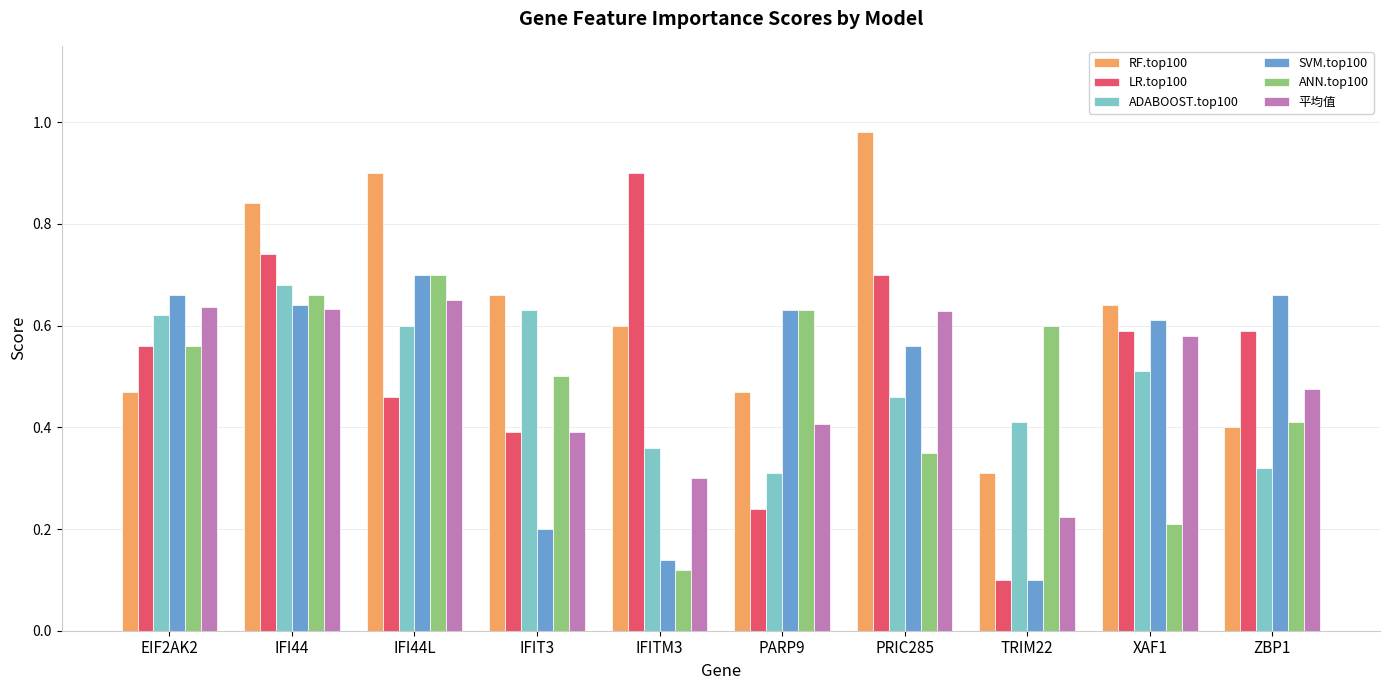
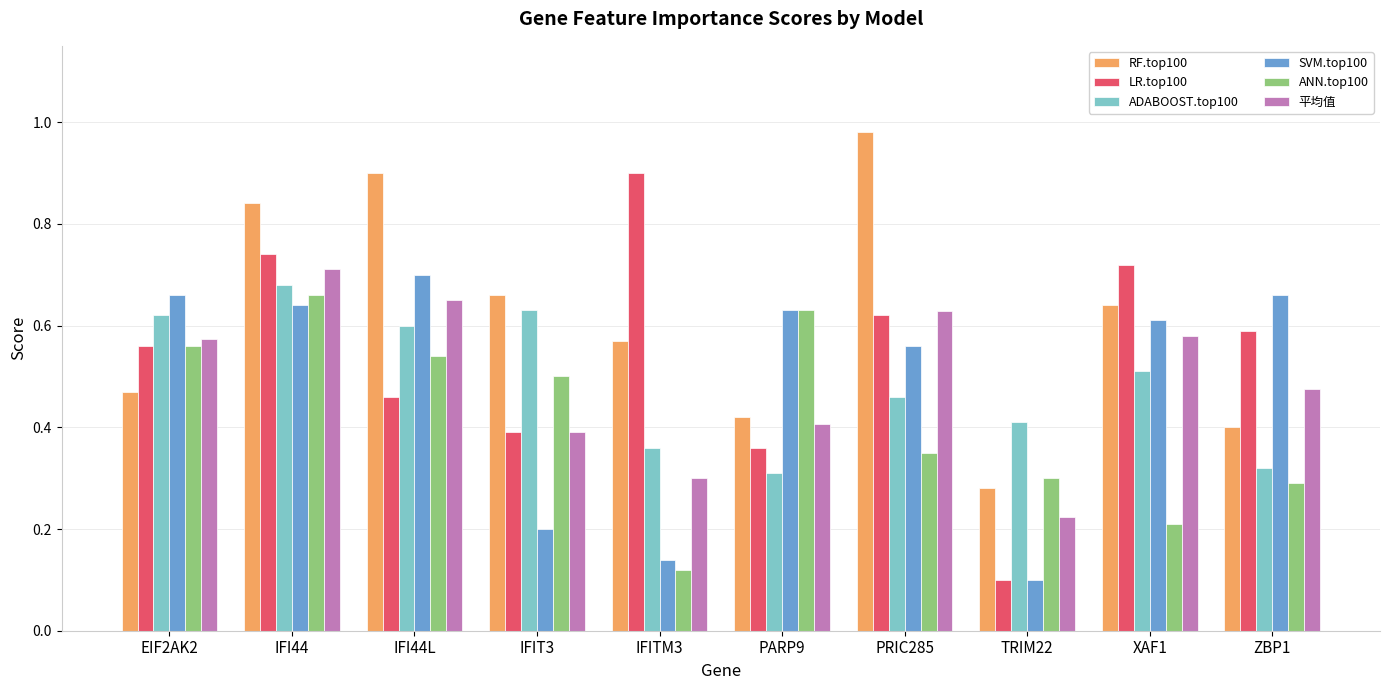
平均值, EIF2AK2: 0.64 -> 0.57
平均值, IFI44: 0.63 -> 0.71
ANN.top100, IFI44L: 0.70 -> 0.54
RF.top100, IFITM3: 0.60 -> 0.57
RF.top100, PARP9: 0.47 -> 0.42
LR.top100, PARP9: 0.24 -> 0.36
LR.top100, PRIC285: 0.70 -> 0.62
RF.top100, TRIM22: 0.31 -> 0.28
ANN.top100, TRIM22: 0.6 -> 0.3
LR.top100, XAF1: 0.59 -> 0.72
ANN.top100, ZBP1: 0.41 -> 0.29
